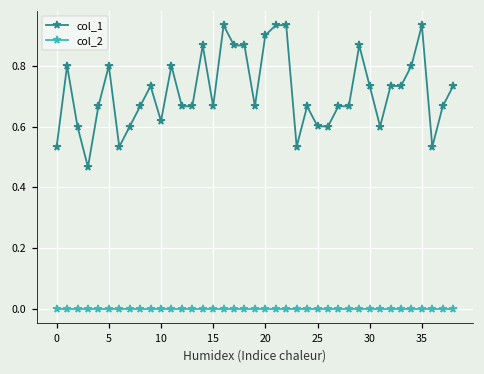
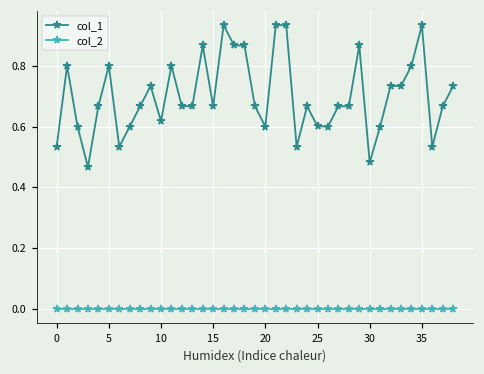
col_1, 20: 0.9 -> 0.6
col_1, 30: 0.73 -> 0.48
